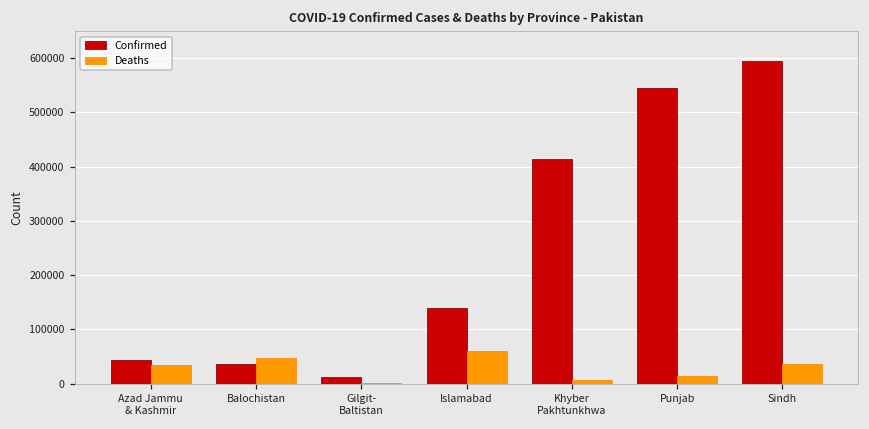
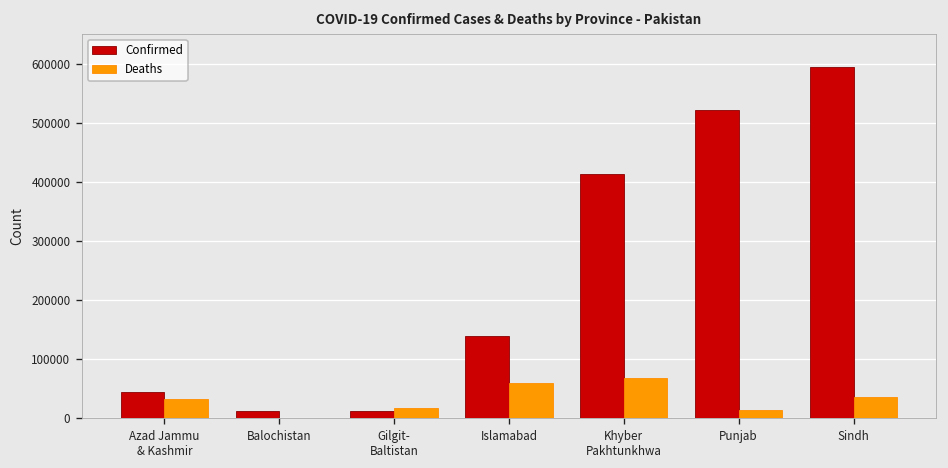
Confirmed, Balochistan: 40000 -> 10000
Deaths, Balochistan: 50000 -> 0
Deaths, Gilgit- Baltistan: 0 -> 20000
Deaths, Khyber Pakhtunkhwa: 10000 -> 70000
Confirmed, Punjab: 540000 -> 520000
